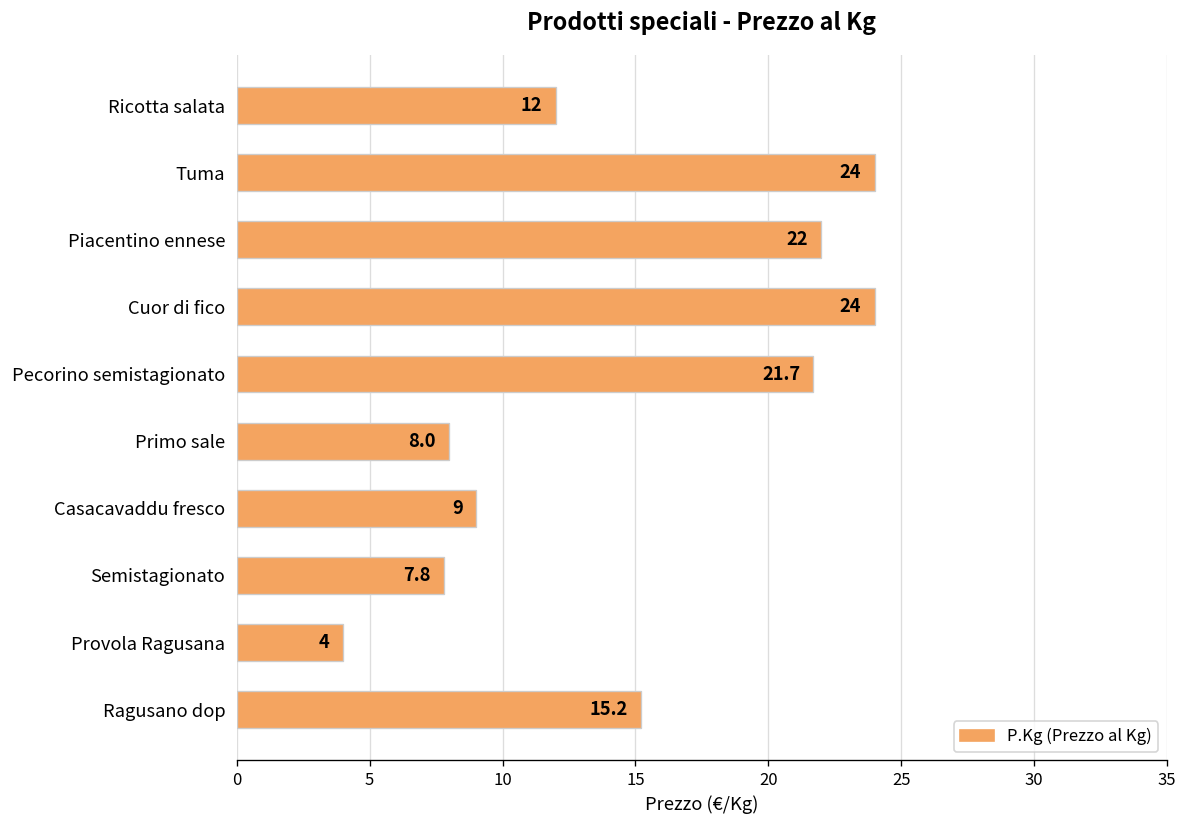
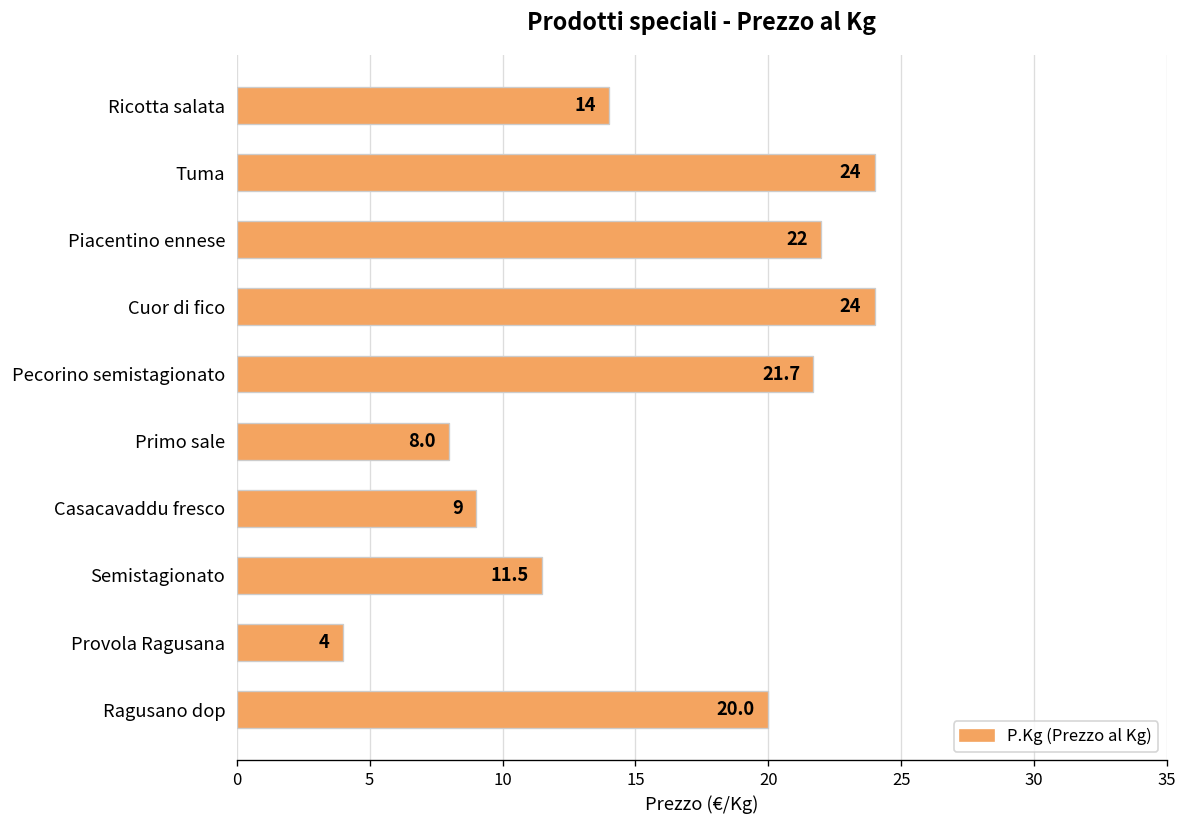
Ricotta salata: 12 -> 14
Semistagionato: 7.8 -> 11.5
Ragusano dop: 15.2 -> 20.0
